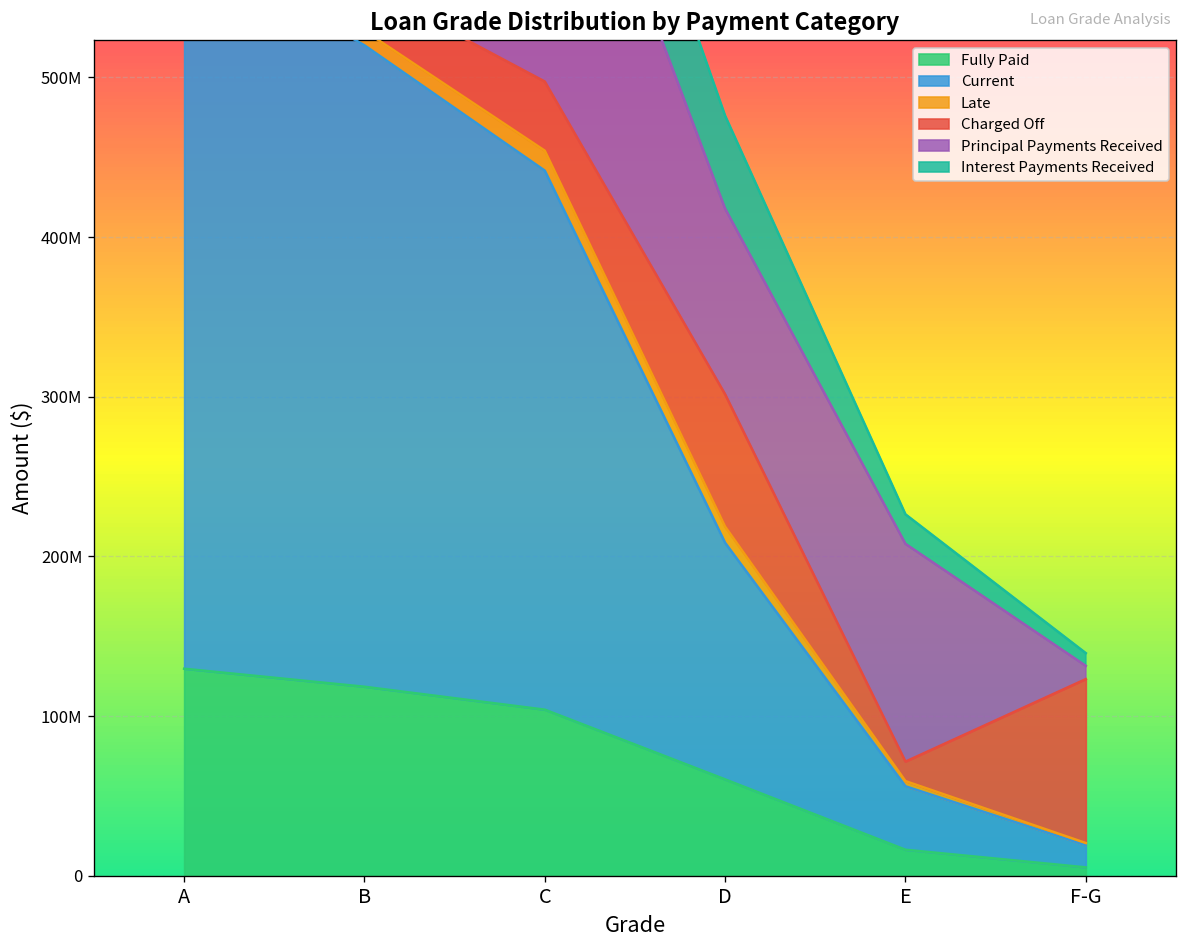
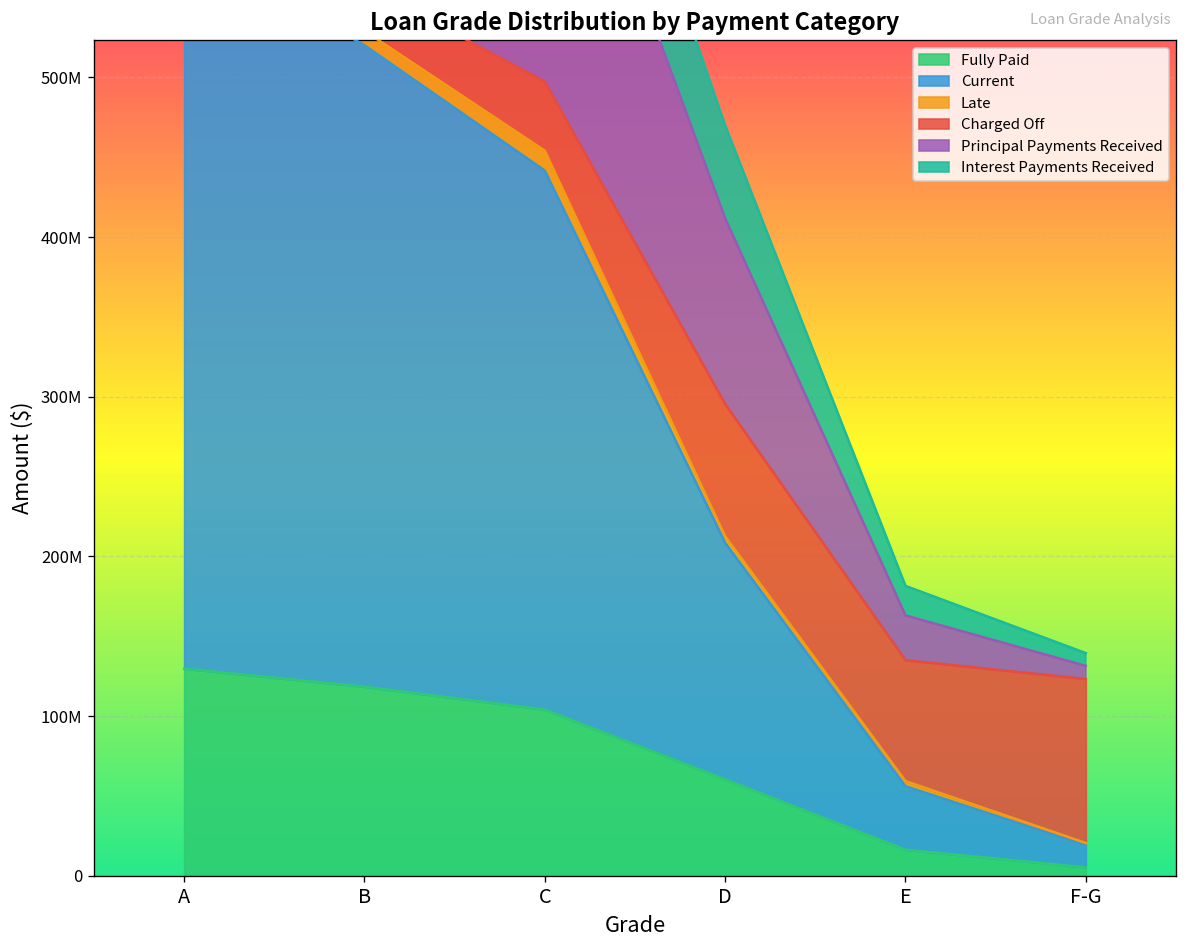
Late, D: 10000000 -> 4000000
Charged Off, E: 12000000 -> 76000000
Principal Payments Received, E: 136000000 -> 28000000
